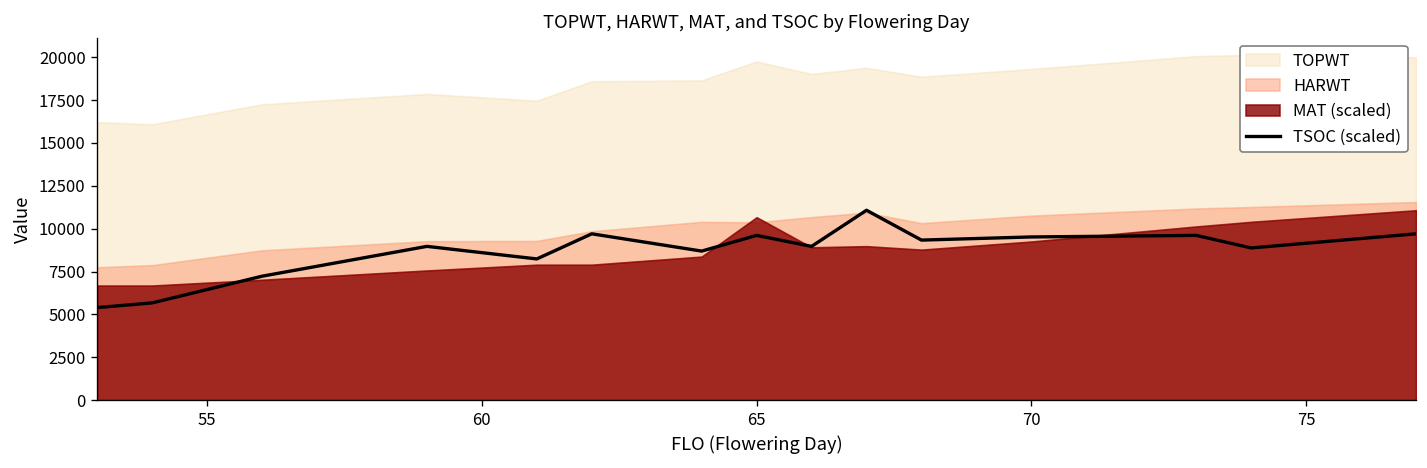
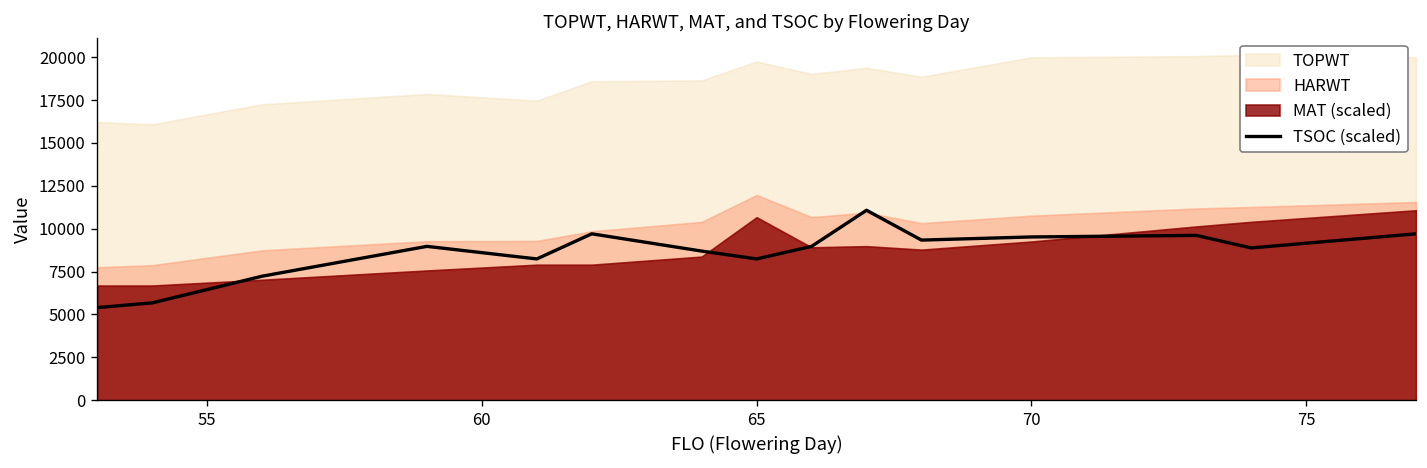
TSOC (scaled), 65: 9600 -> 8200
HARWT, 65: 10400 -> 12000
TOPWT, 70: 19300 -> 20000
